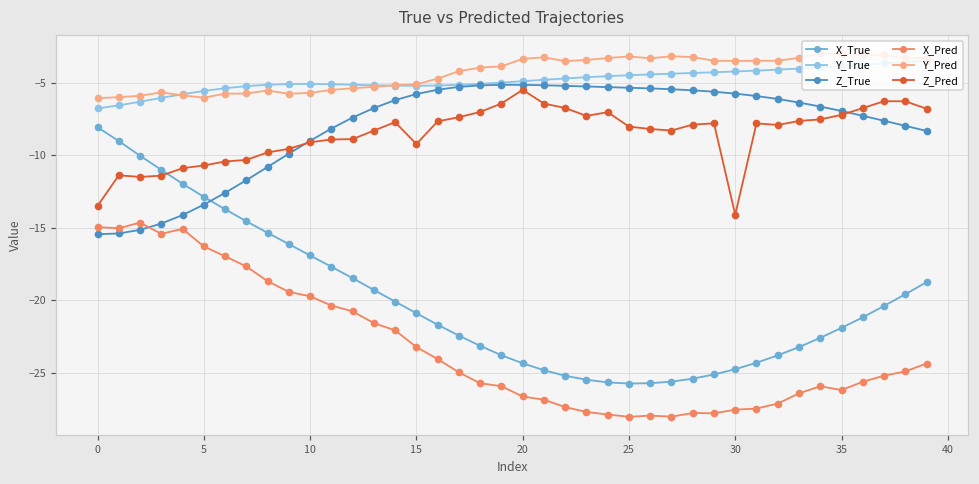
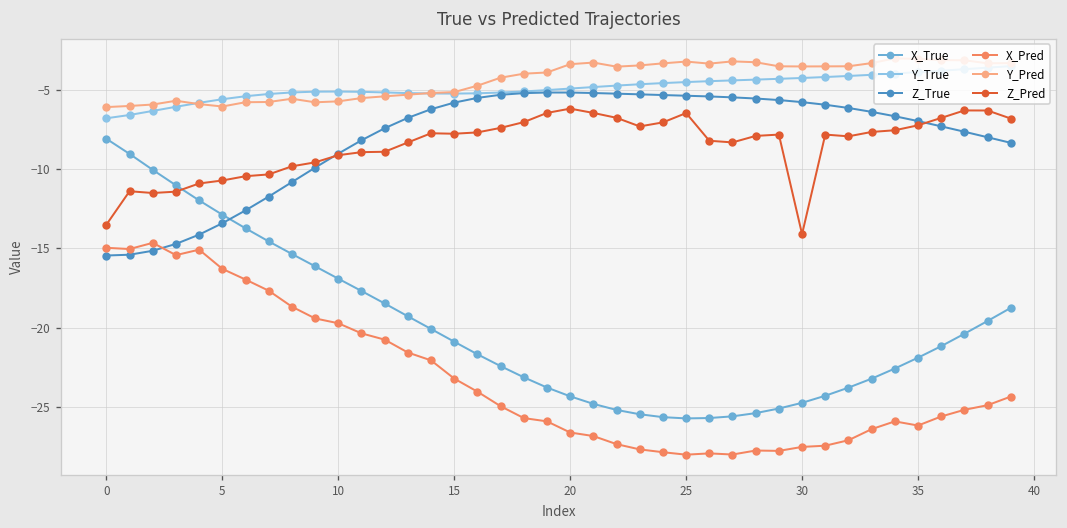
Z_Pred, 15: -9.2 -> -7.8
Z_Pred, 20: -5.5 -> -6.2
Z_Pred, 25: -8.0 -> -6.5
